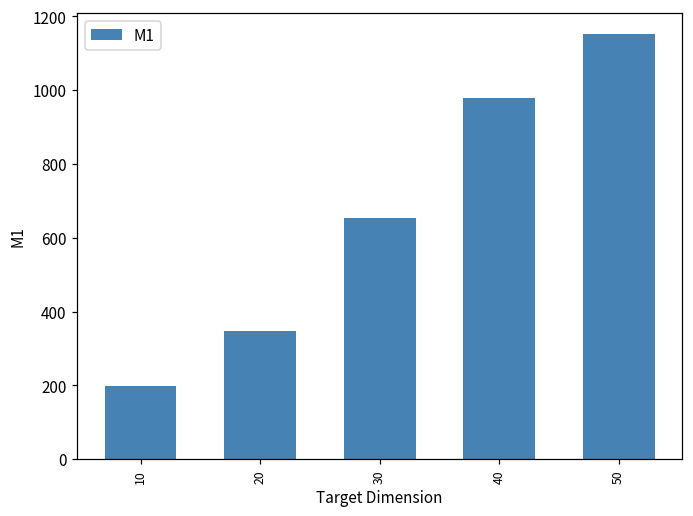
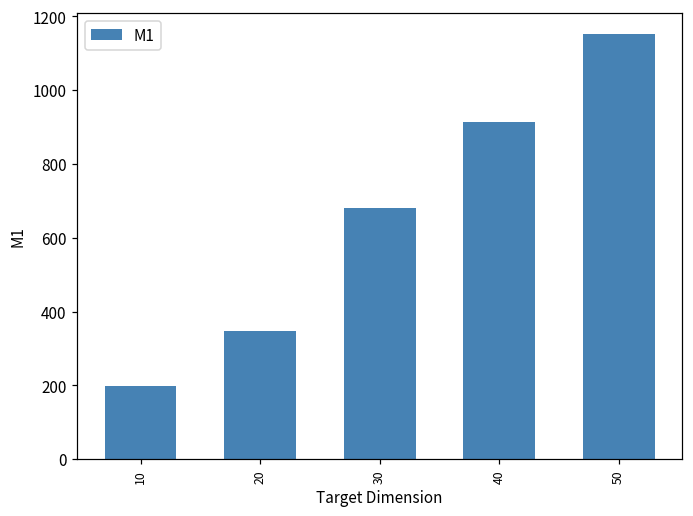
30: 650 -> 680
40: 980 -> 910
